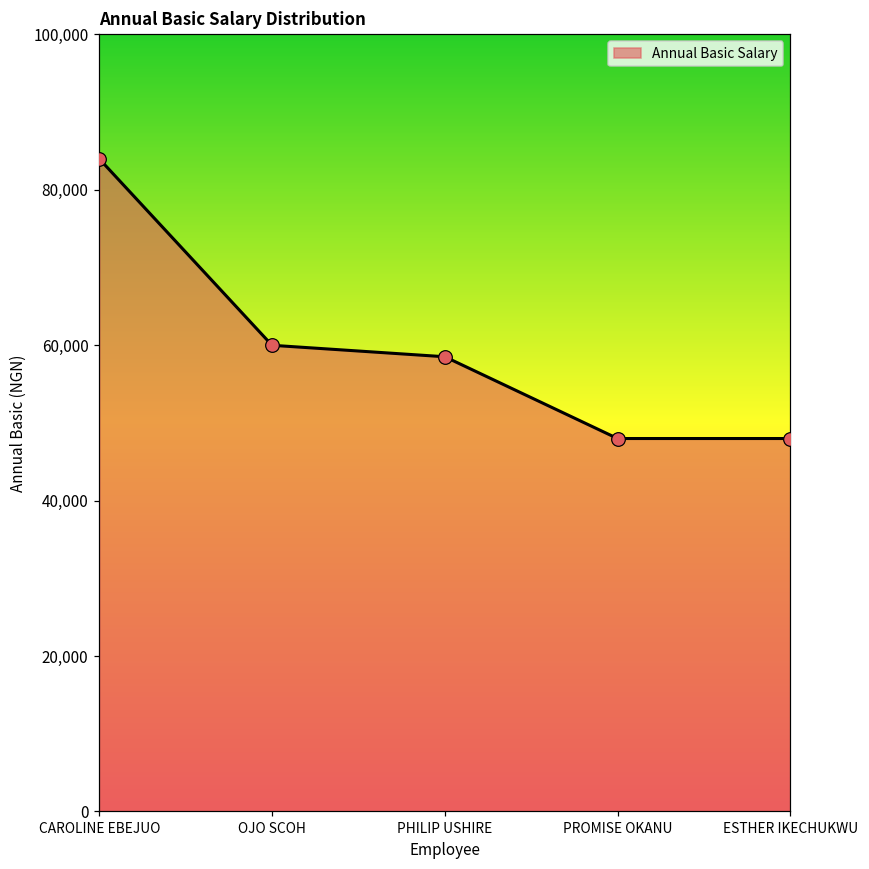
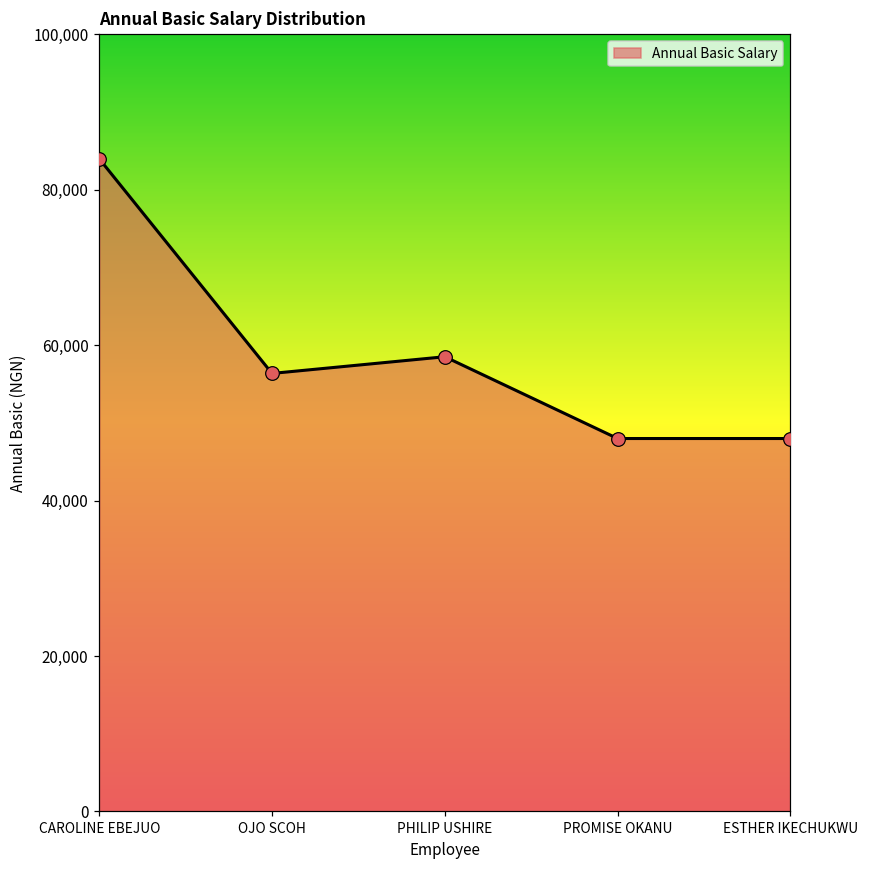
OJO SCOH: 60,000 -> 56,000
